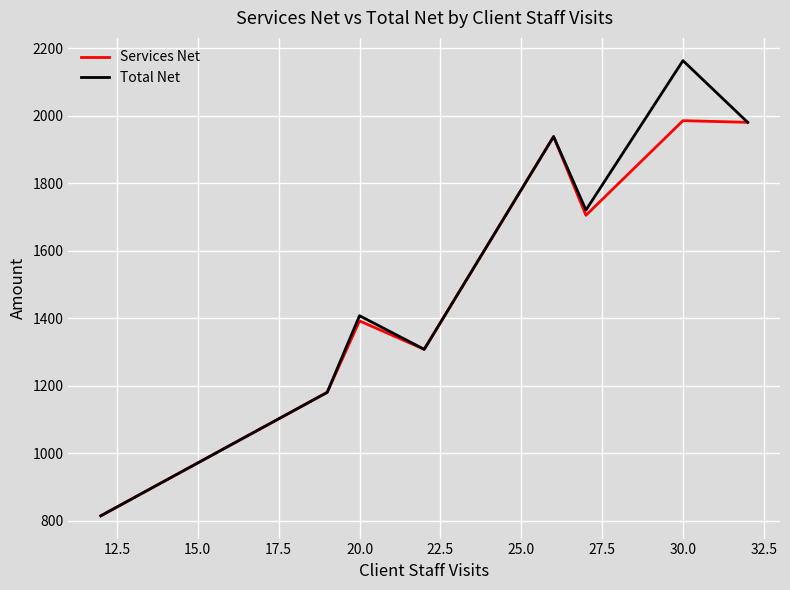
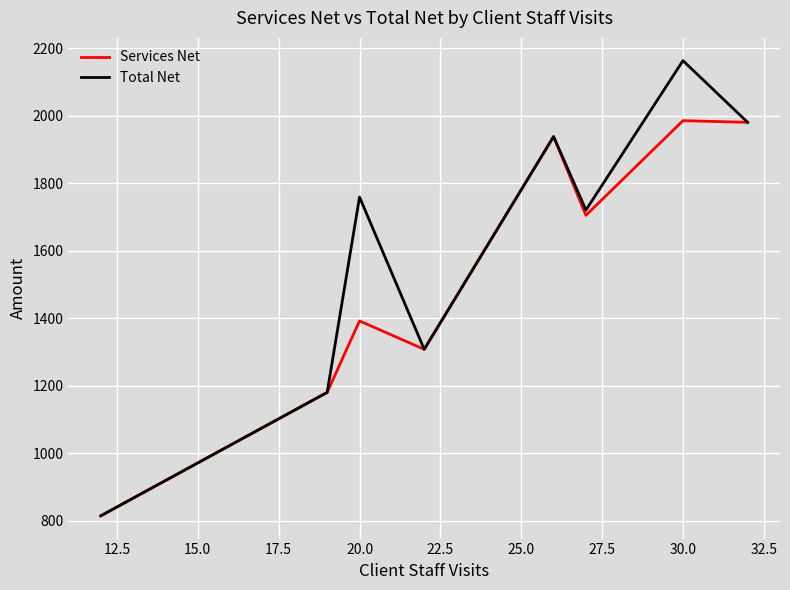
Total Net, 20.0: 1410 -> 1760
